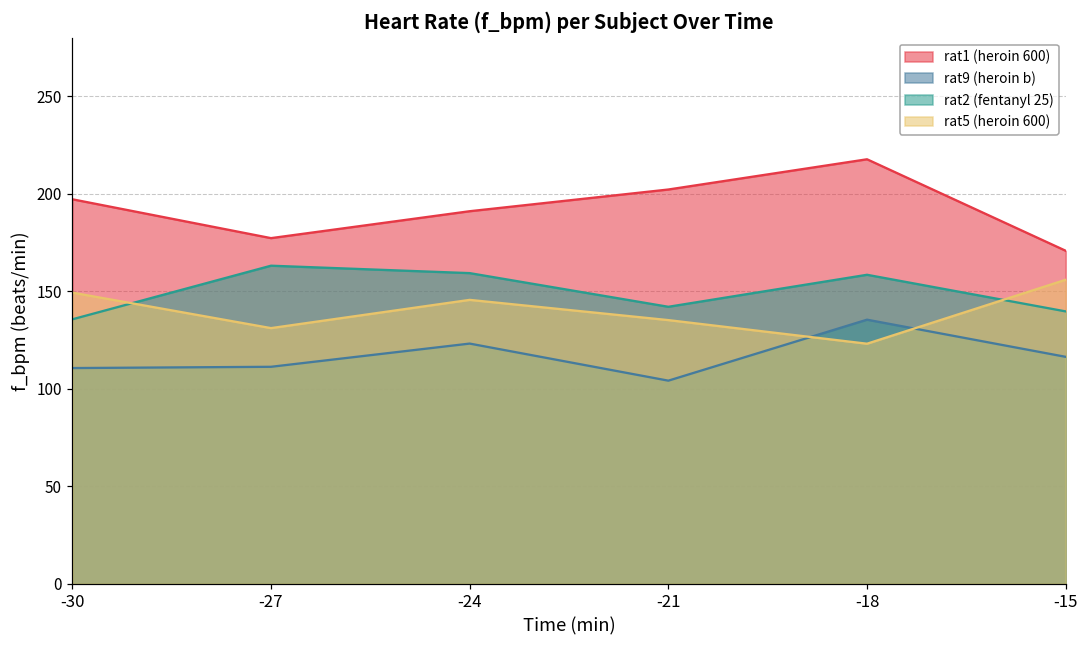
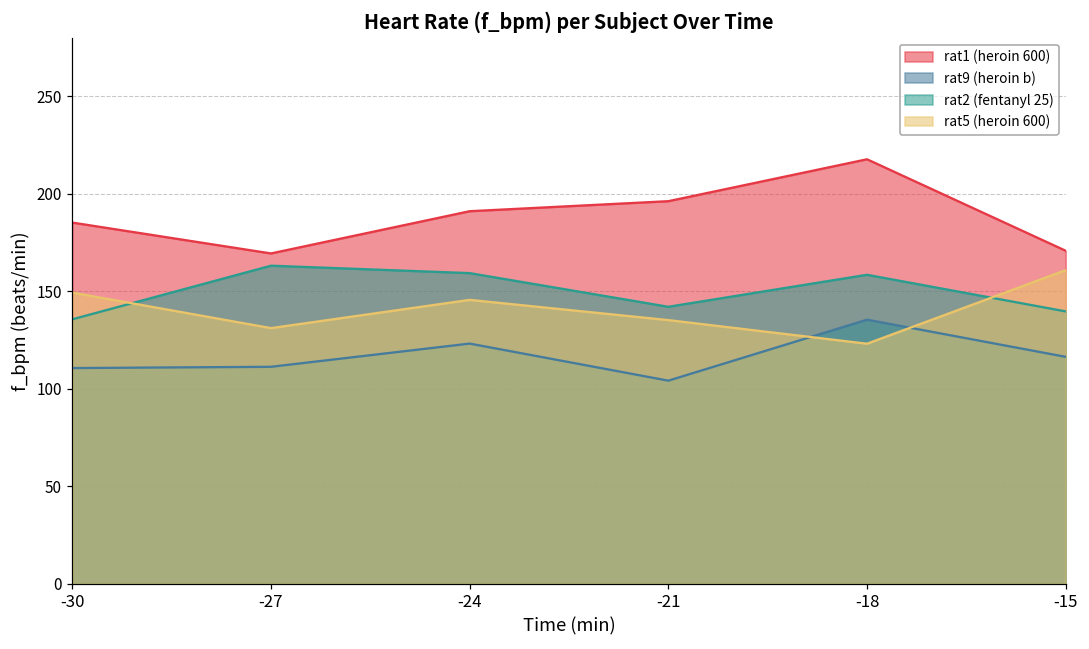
rat1 (heroin 600), -30: 197 -> 185
rat1 (heroin 600), -27: 177 -> 169
rat1 (heroin 600), -21: 202 -> 196
rat5 (heroin 600), -15: 156 -> 161
